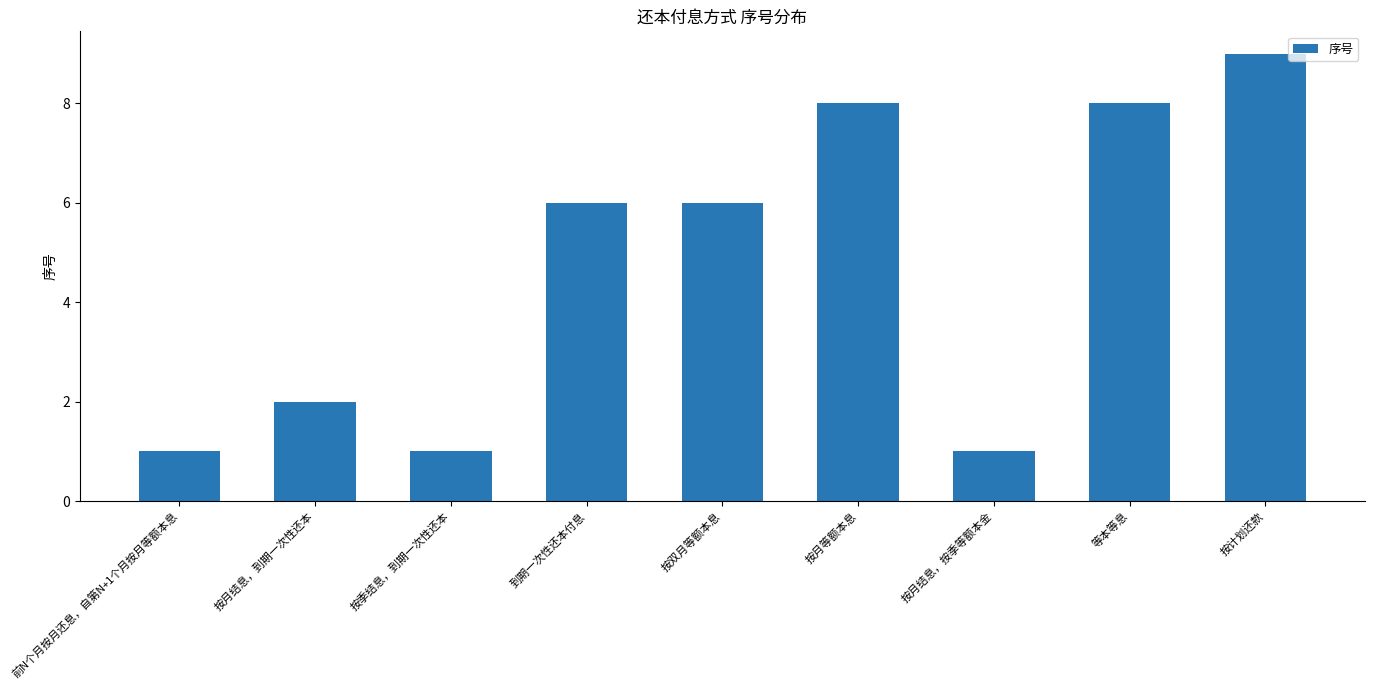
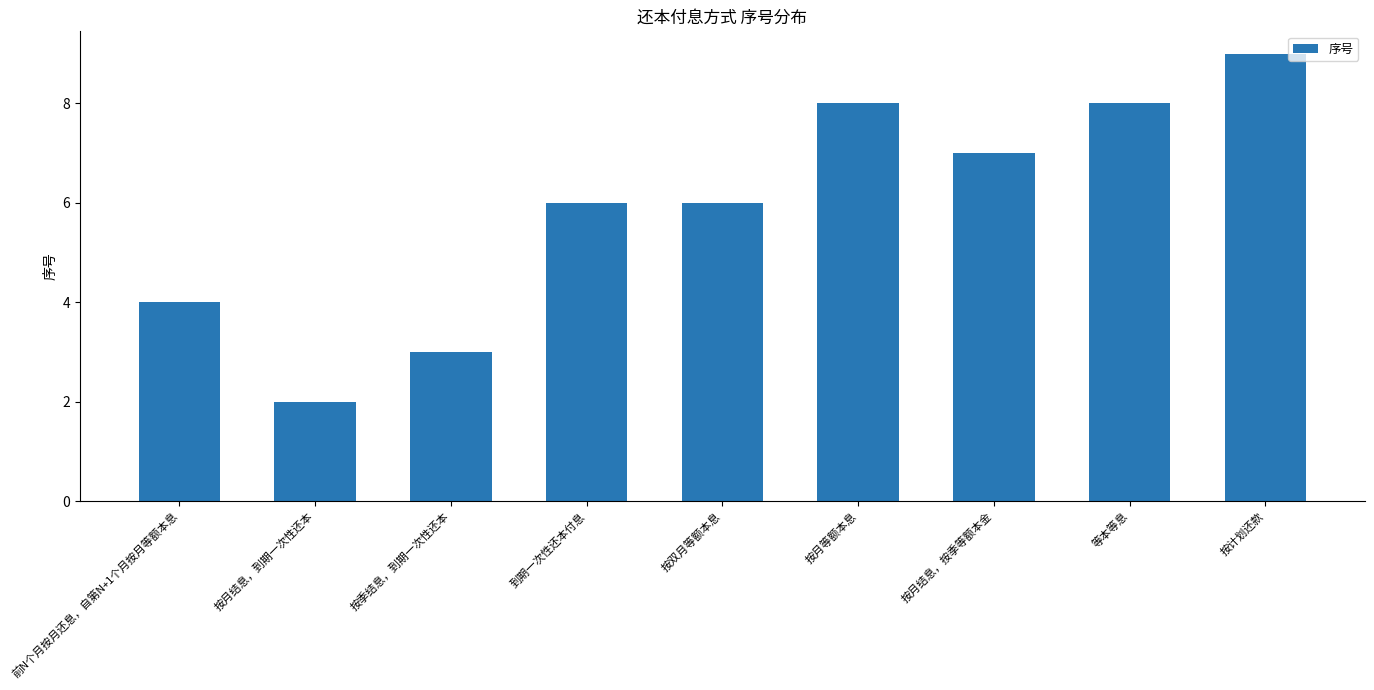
前N个月按月还息，自第N+1个月按月等额本息: 1 -> 4
按季结息，到期一次性还本: 1 -> 3
按月结息，按季等额本金: 1 -> 7
